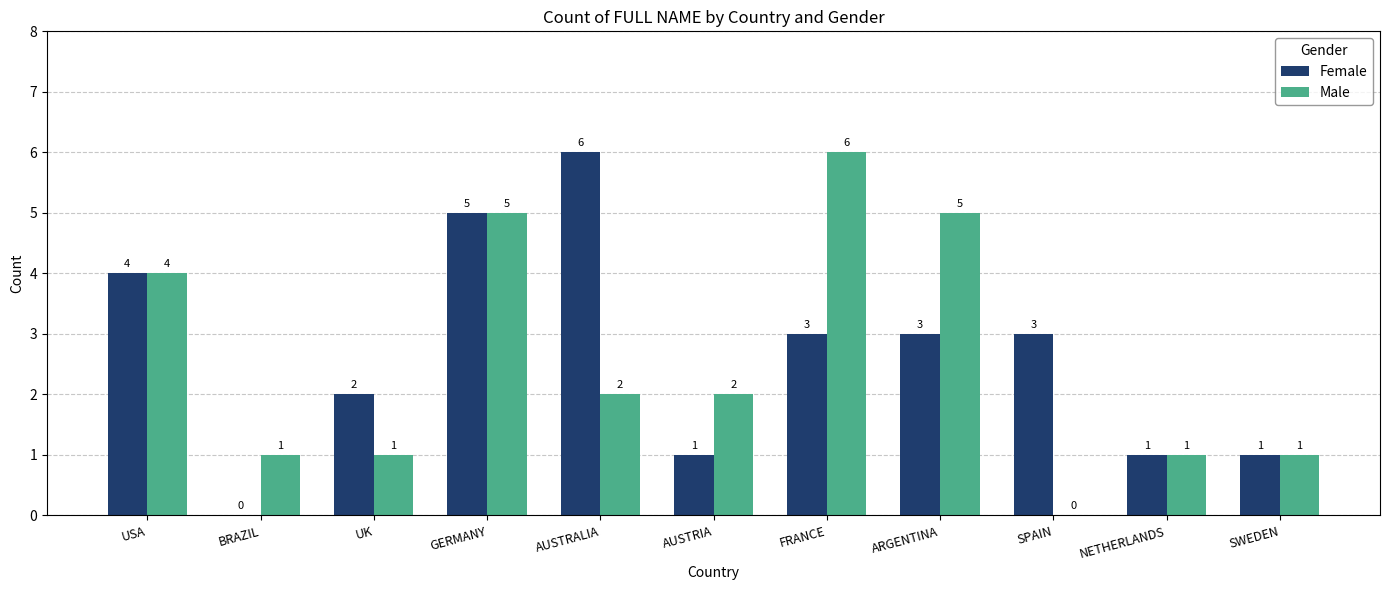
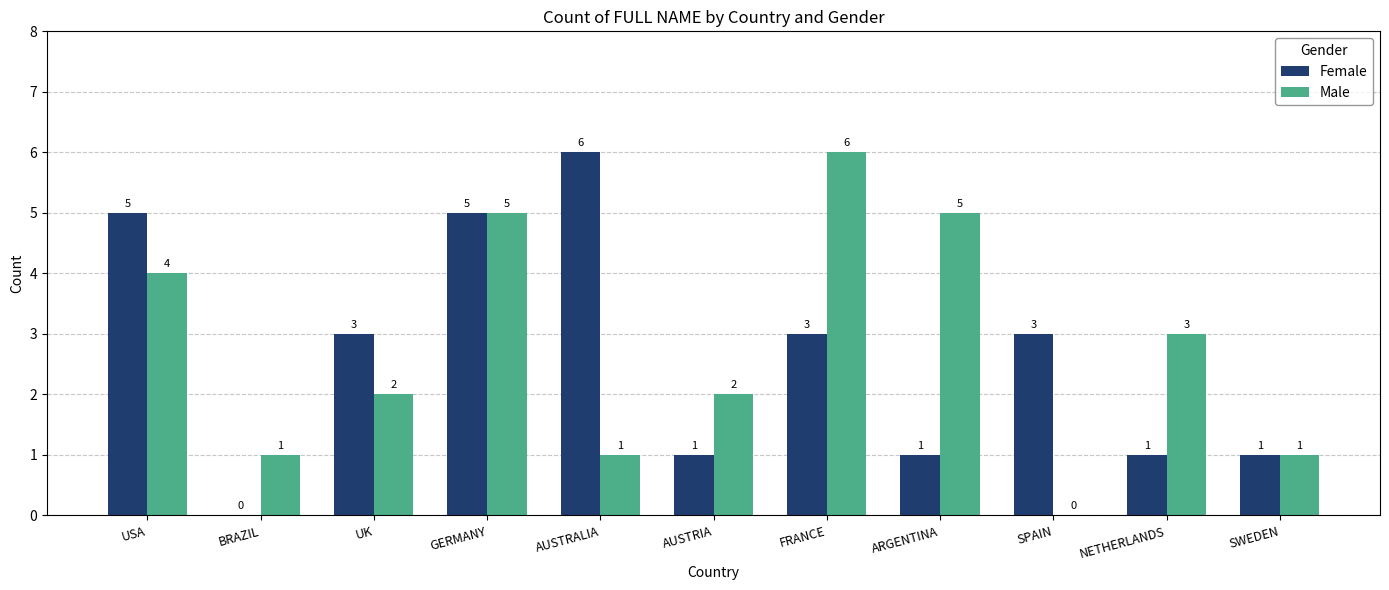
Female, USA: 4 -> 5
Female, UK: 2 -> 3
Male, UK: 1 -> 2
Male, AUSTRALIA: 2 -> 1
Female, ARGENTINA: 3 -> 1
Male, NETHERLANDS: 1 -> 3
